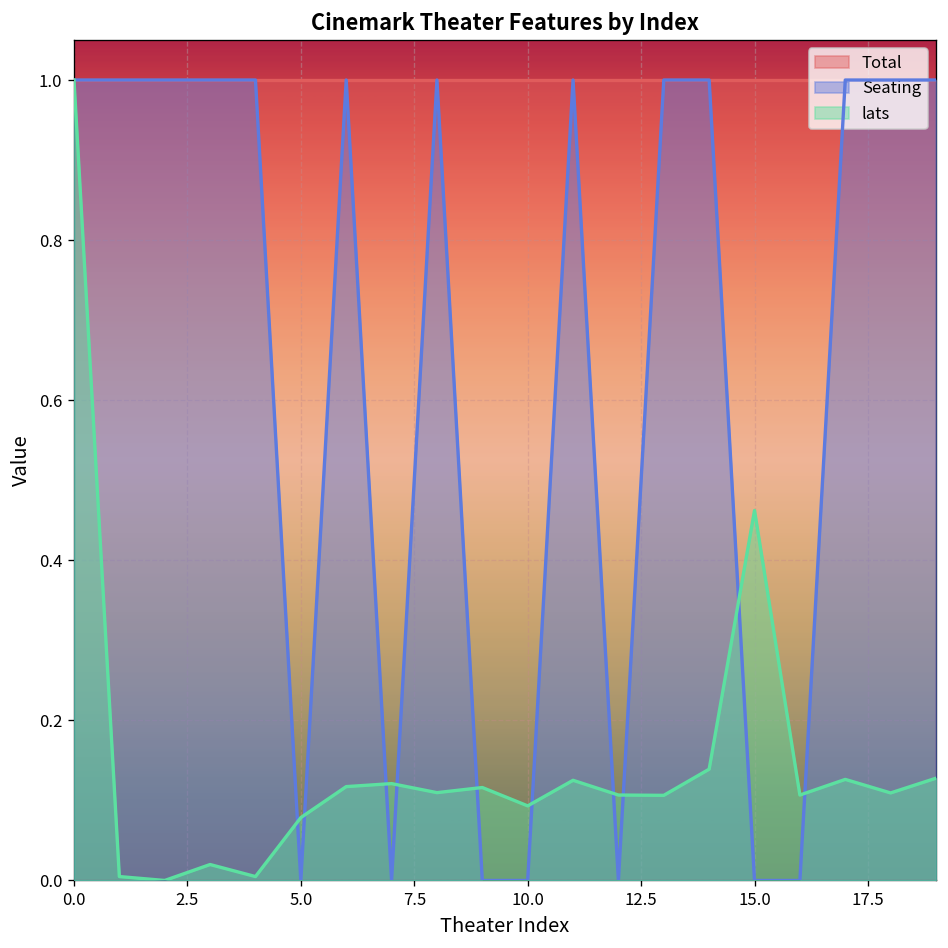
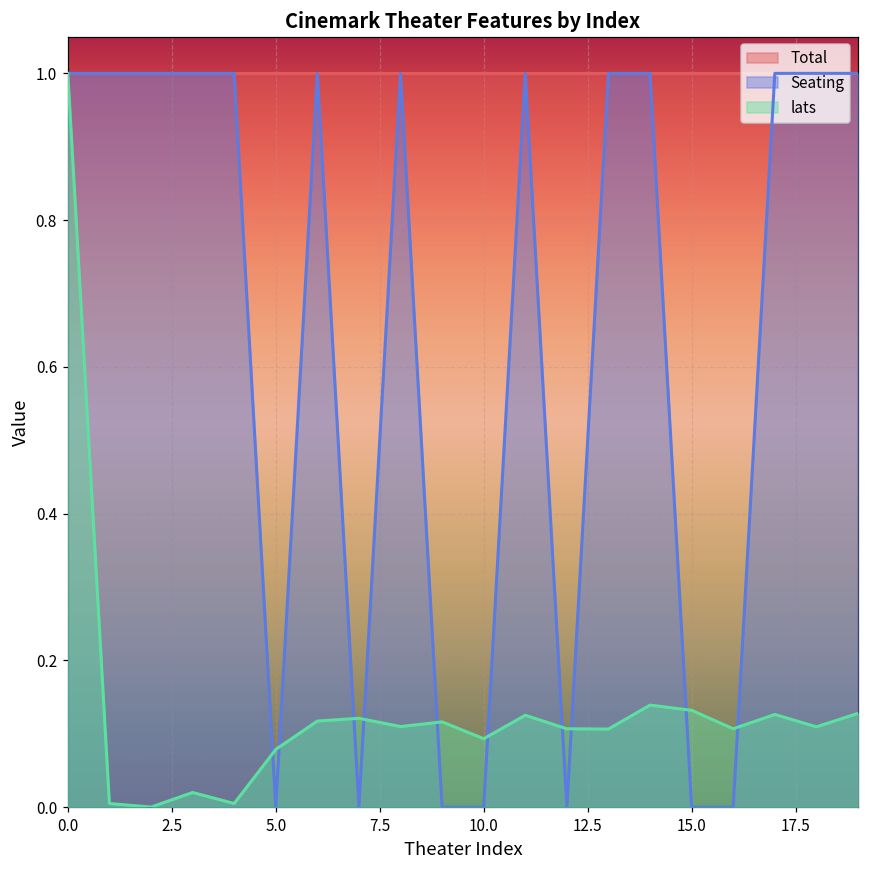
lats, 15.0: 0.46 -> 0.13
